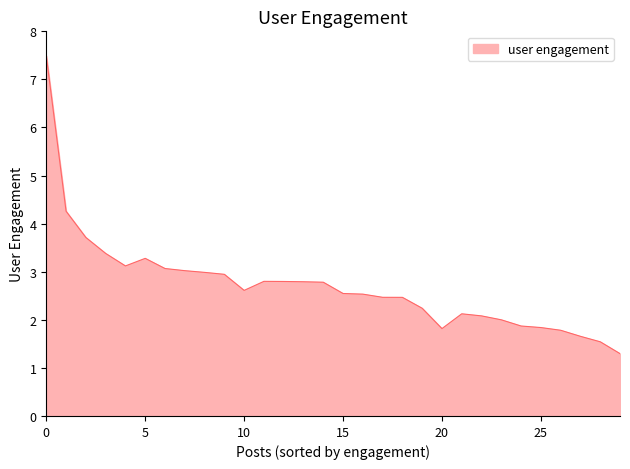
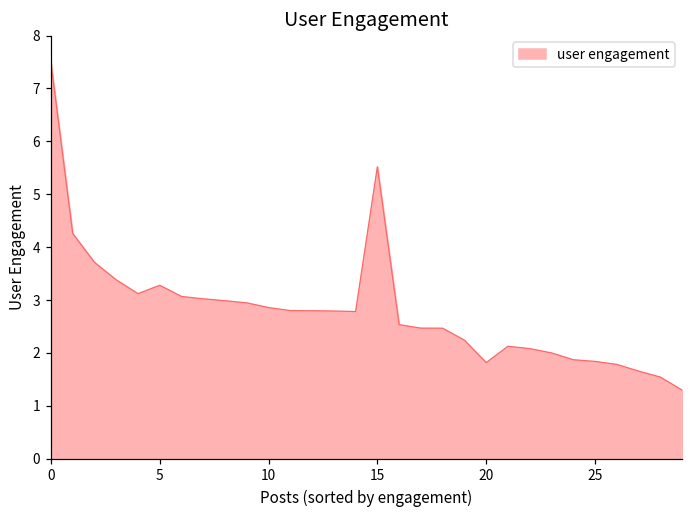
10: 2.6 -> 2.9
15: 2.5 -> 5.5
